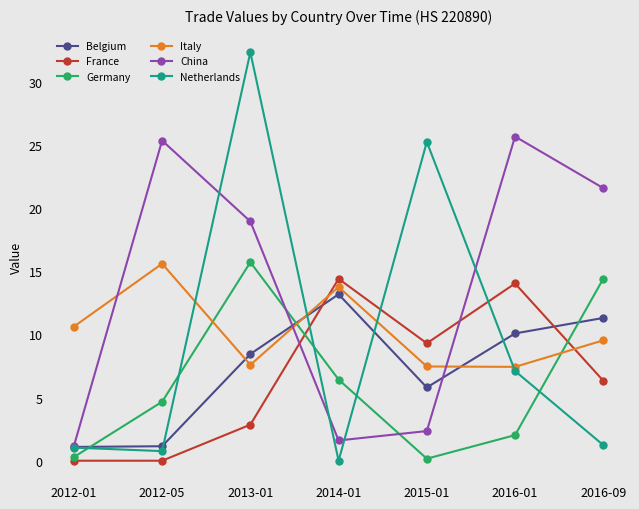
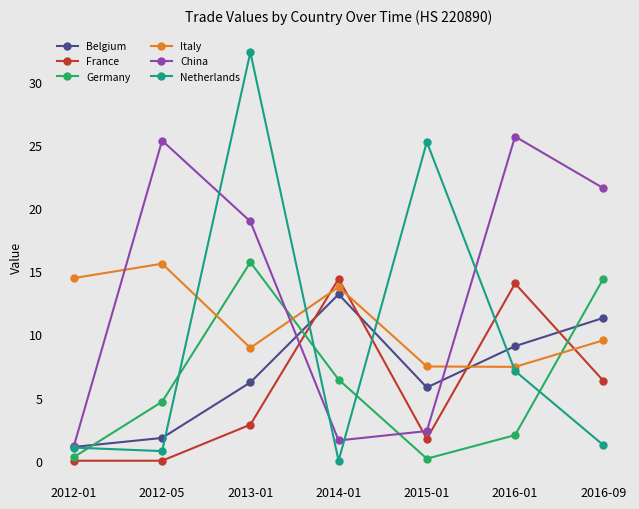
Italy, 2012-01: 10.6 -> 14.5
Belgium, 2012-05: 1.1 -> 1.8
Belgium, 2013-01: 8.5 -> 6.2
Italy, 2013-01: 7.6 -> 8.9
France, 2015-01: 9.3 -> 1.7
Belgium, 2016-01: 10.1 -> 9.1
